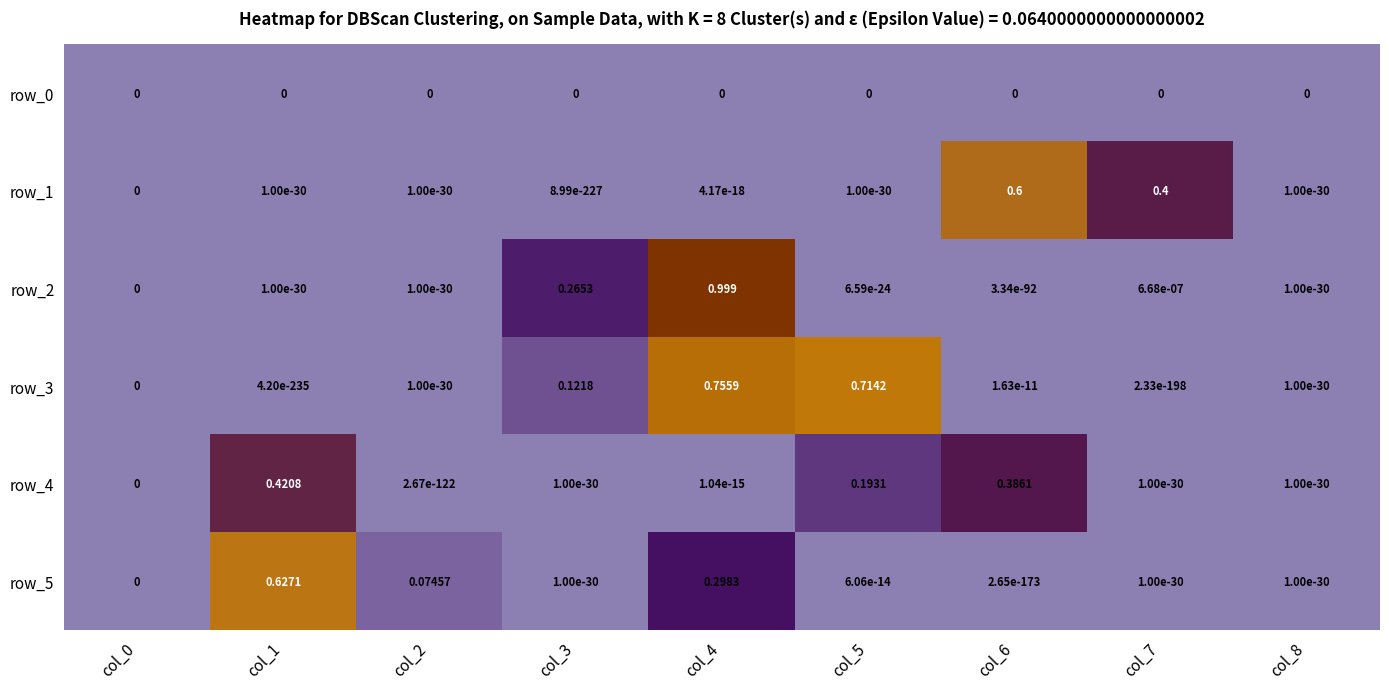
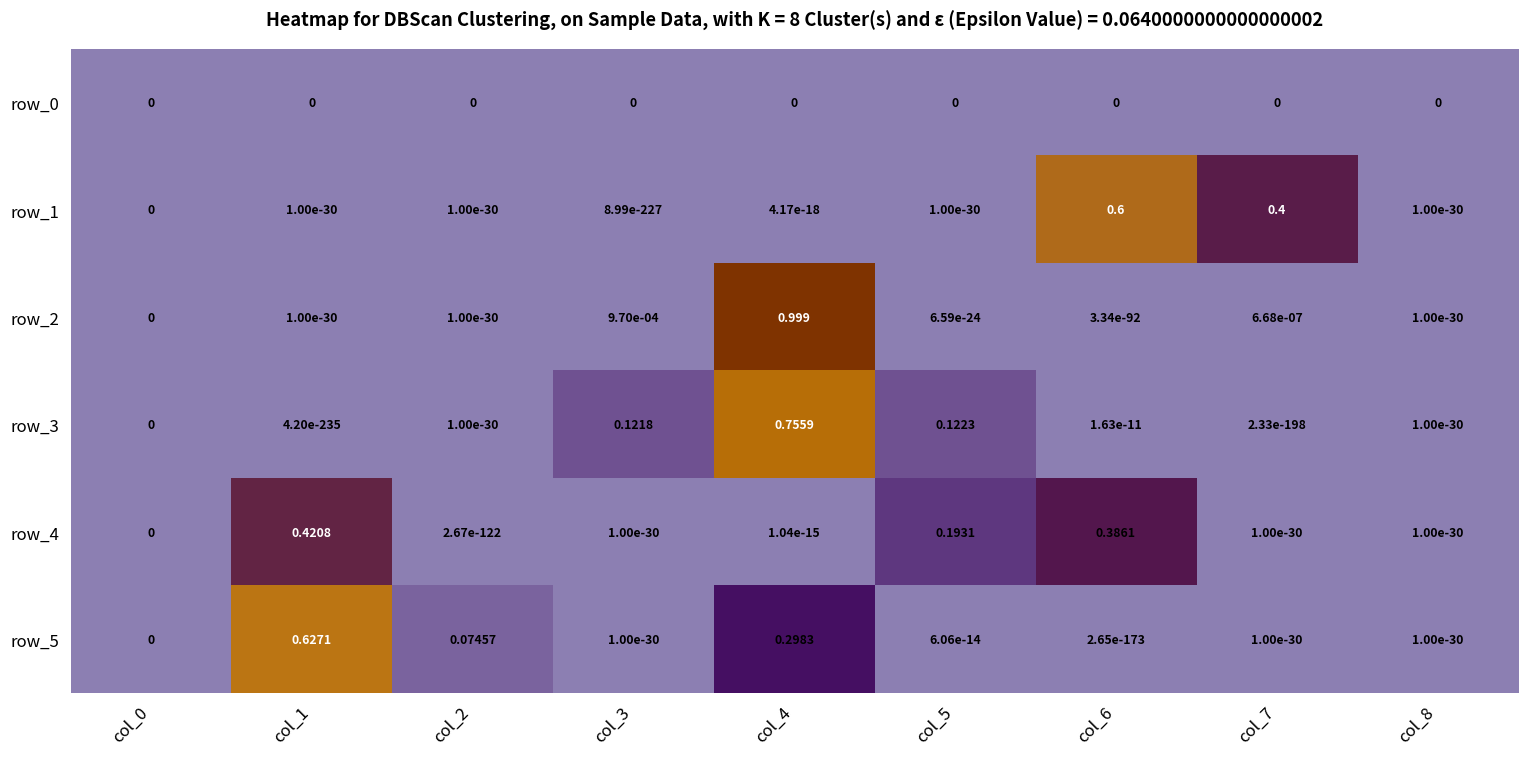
row_2, col_3: 0.2653 -> 9.70e-04
row_3, col_5: 0.7142 -> 0.1223
